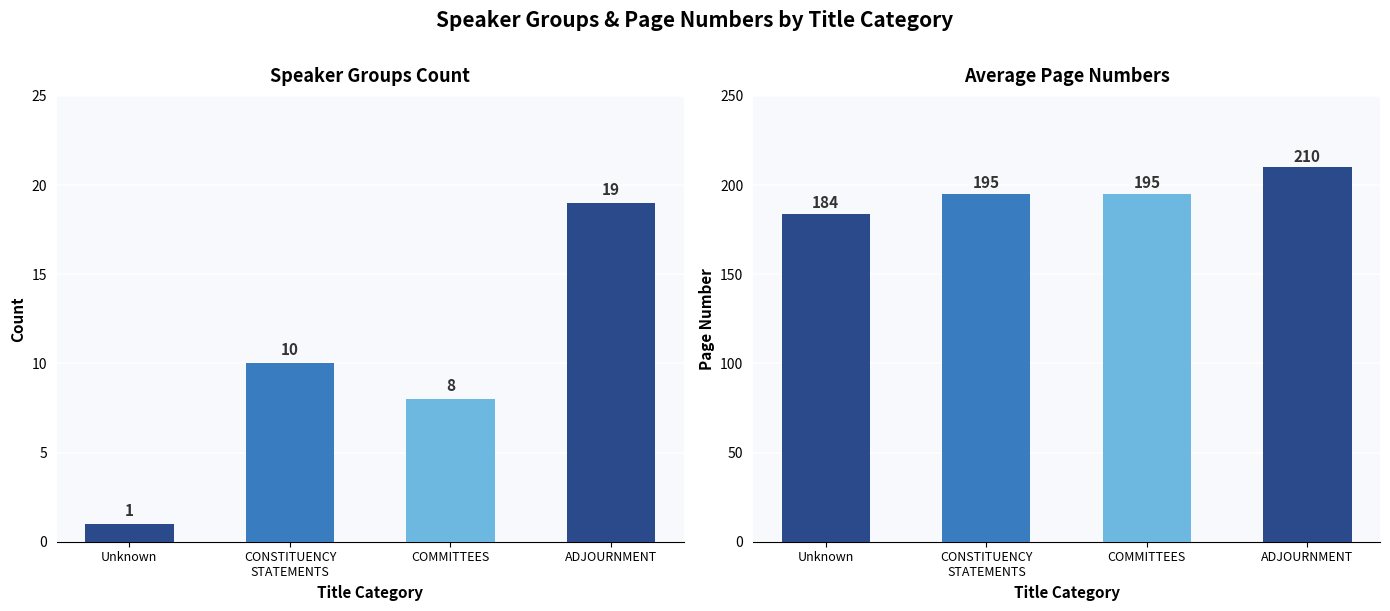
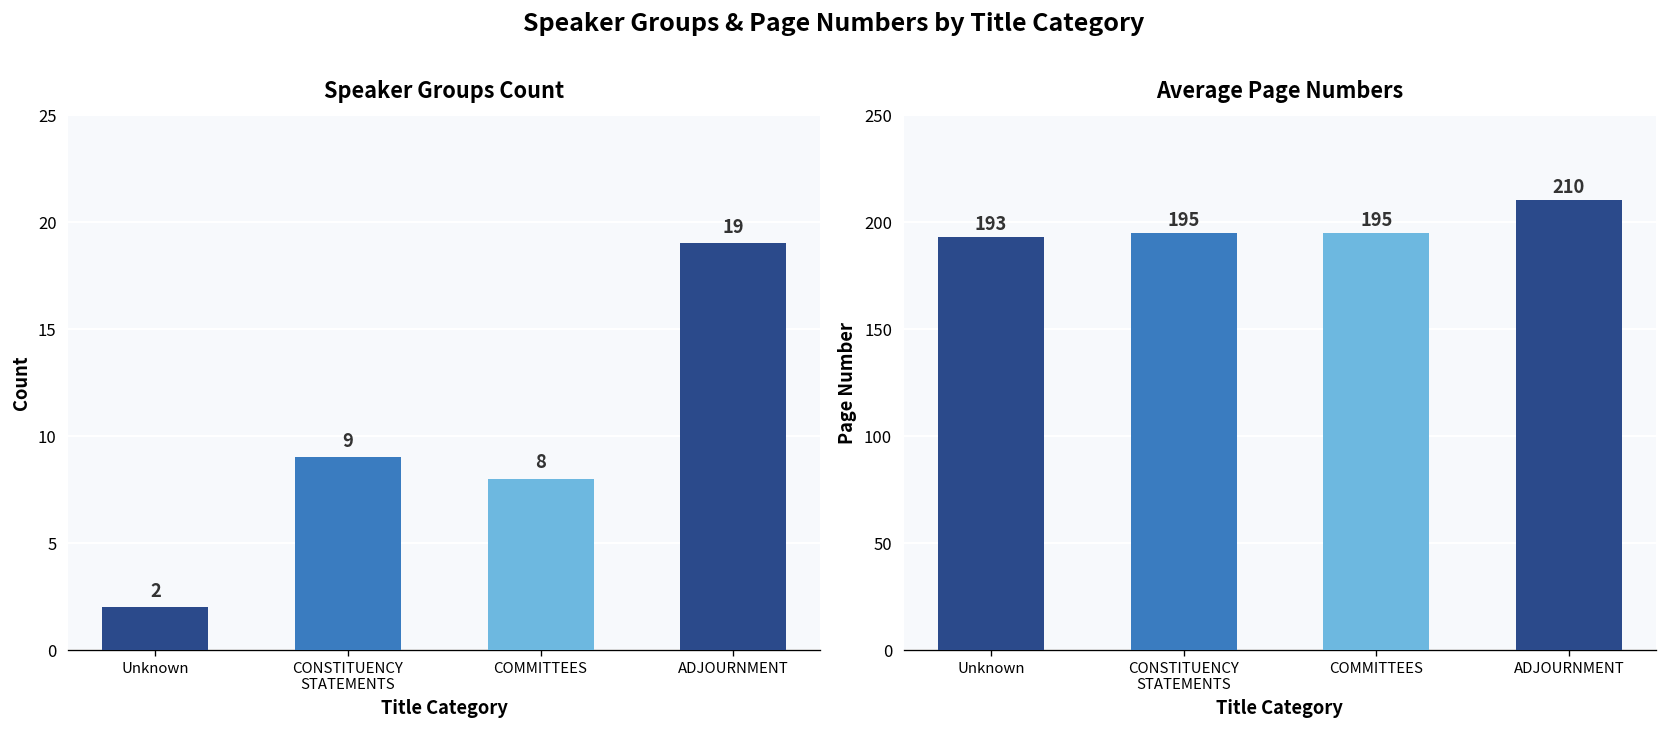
Speaker Groups Count, Unknown: 1 -> 2
Speaker Groups Count, CONSTITUENCY STATEMENTS: 10 -> 9
Average Page Numbers, Unknown: 184 -> 193
